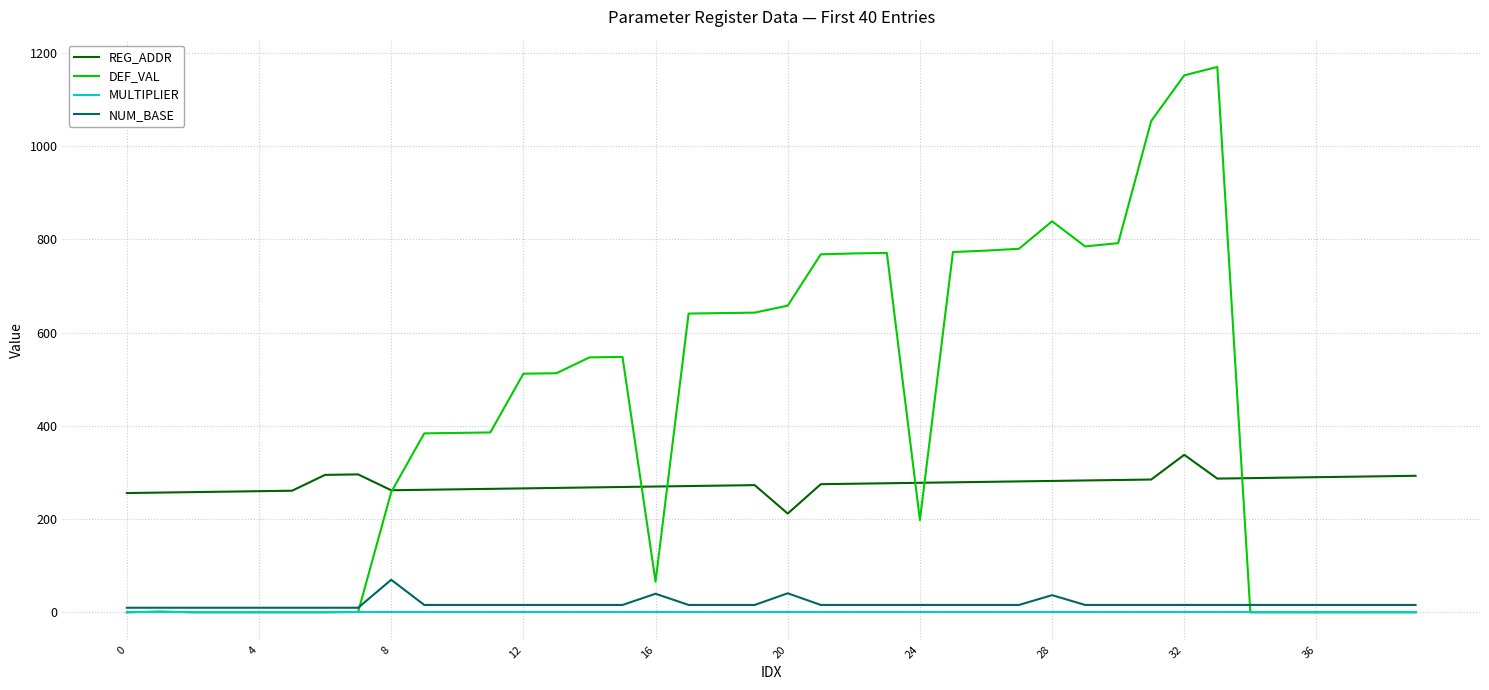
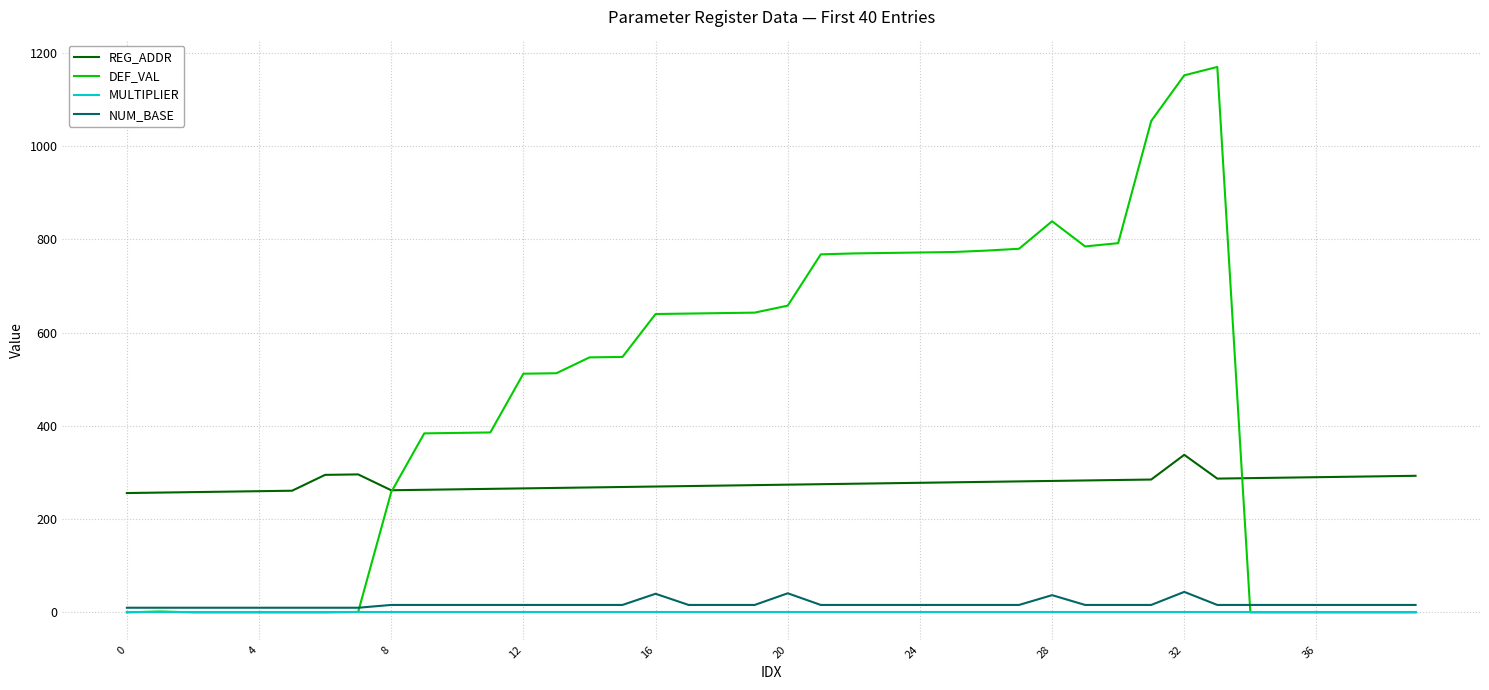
NUM_BASE, 8: 70 -> 20
DEF_VAL, 16: 70 -> 640
REG_ADDR, 20: 210 -> 270
DEF_VAL, 24: 200 -> 770
NUM_BASE, 32: 20 -> 40
